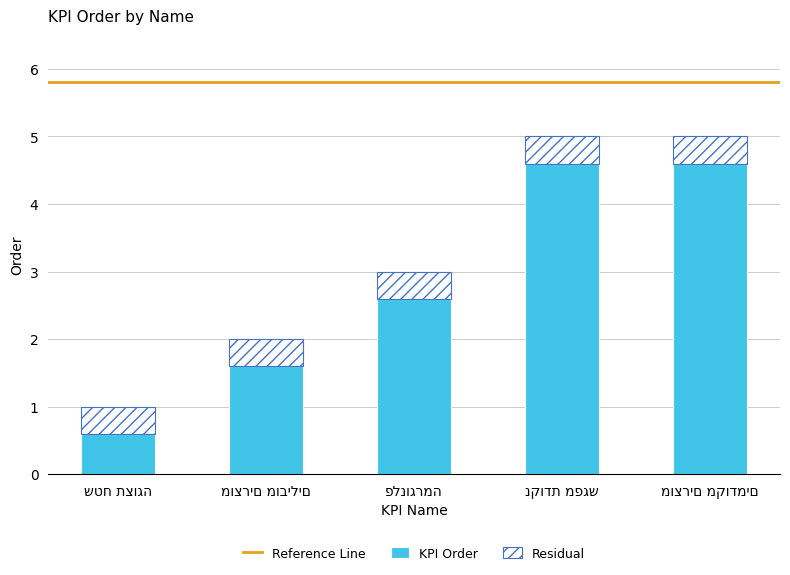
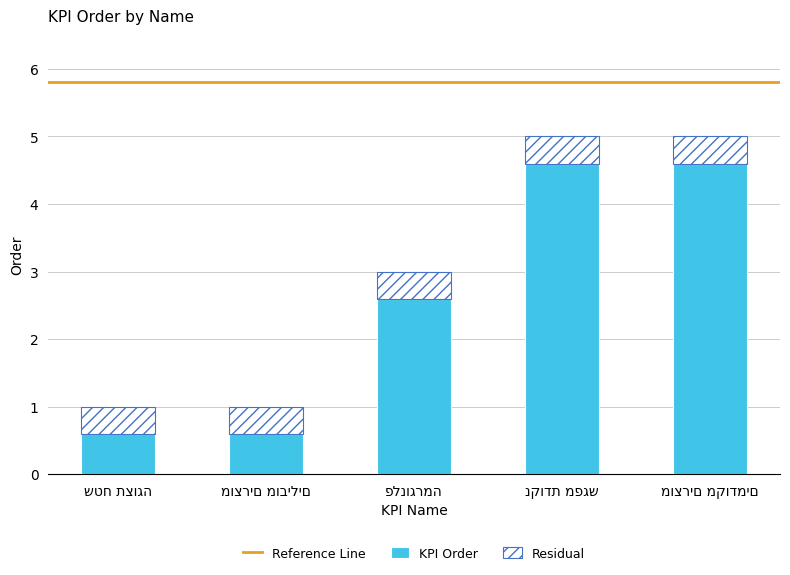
KPI Order, מוצרים מובילים: 1.6 -> 0.6
